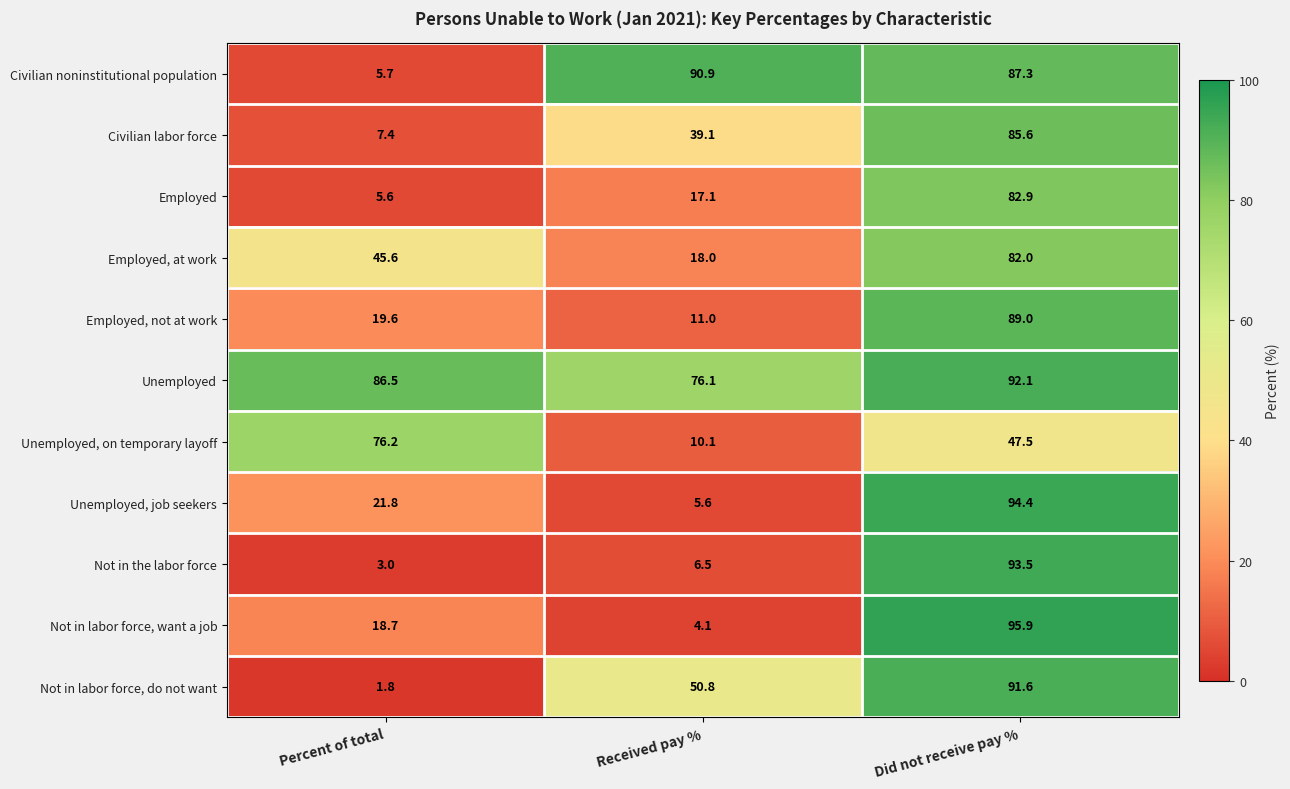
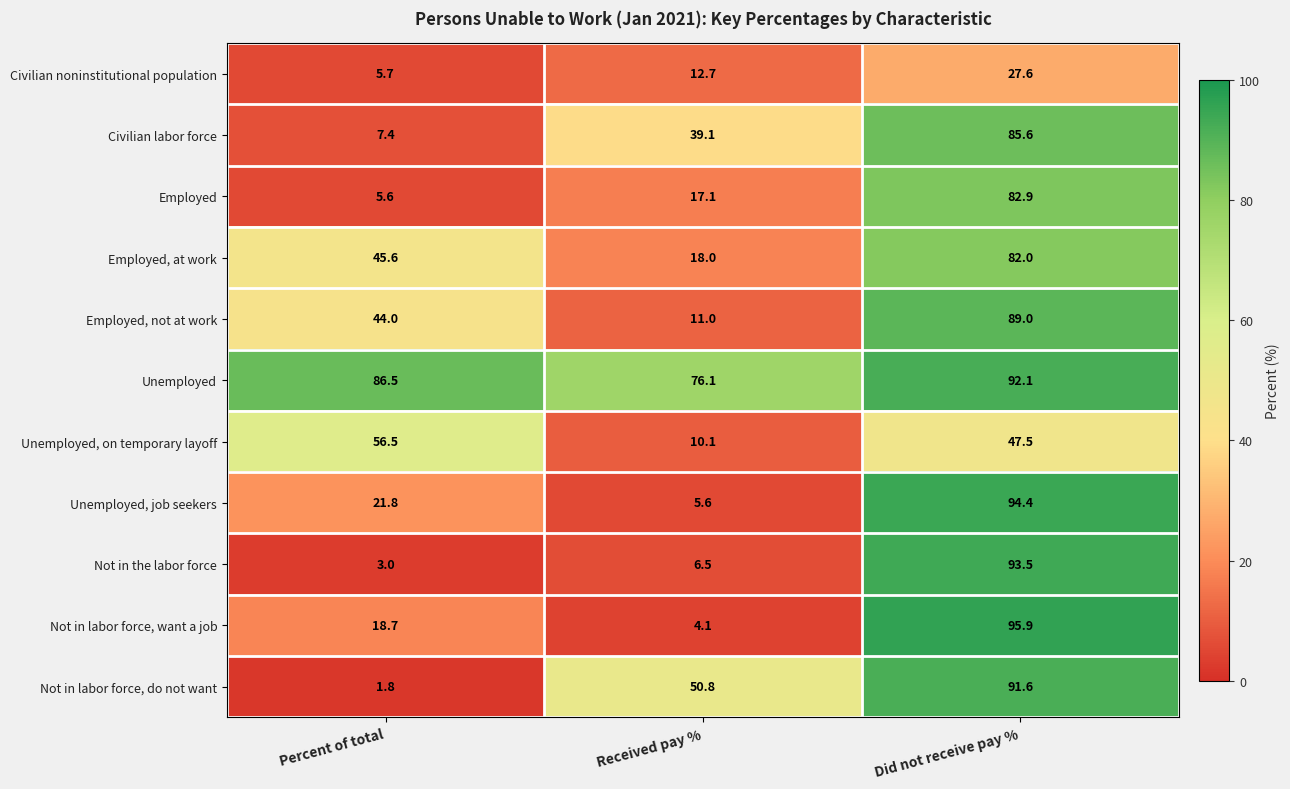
Civilian noninstitutional population, Received pay %: 90.9 -> 12.7
Civilian noninstitutional population, Did not receive pay %: 87.3 -> 27.6
Employed, not at work, Percent of total: 19.6 -> 44.0
Unemployed, on temporary layoff, Percent of total: 76.2 -> 56.5
